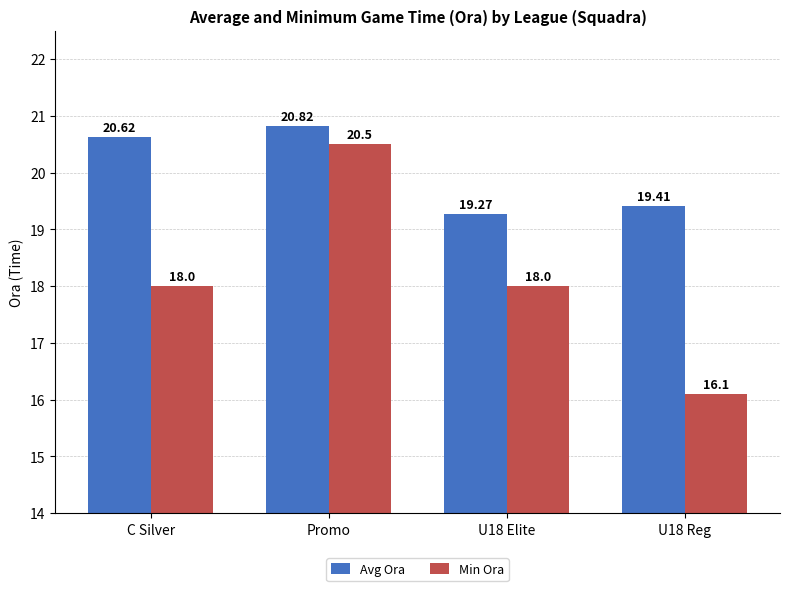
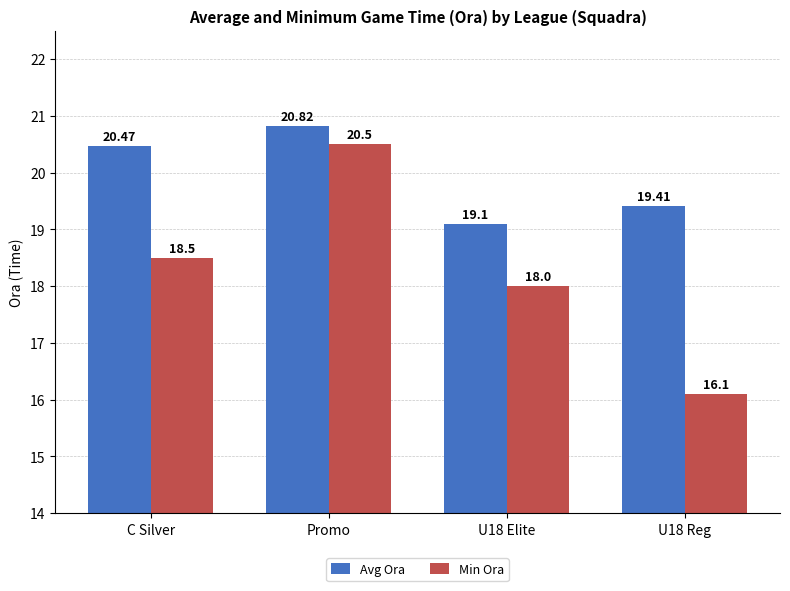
Avg Ora, C Silver: 20.62 -> 20.47
Min Ora, C Silver: 18.0 -> 18.5
Avg Ora, U18 Elite: 19.27 -> 19.1
